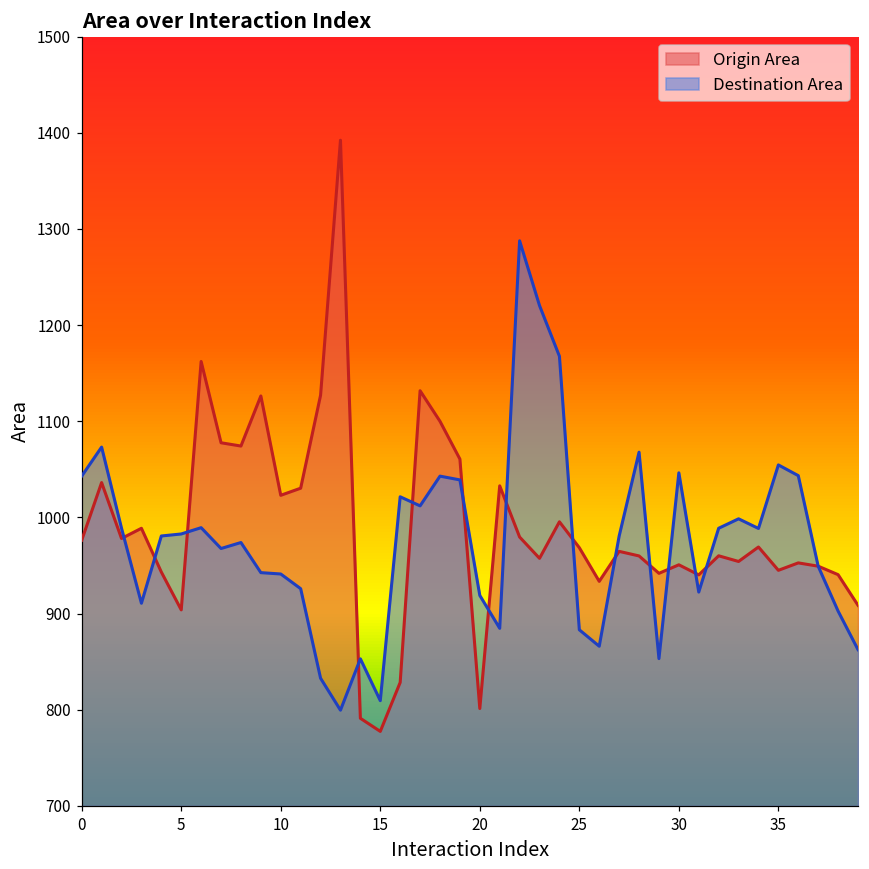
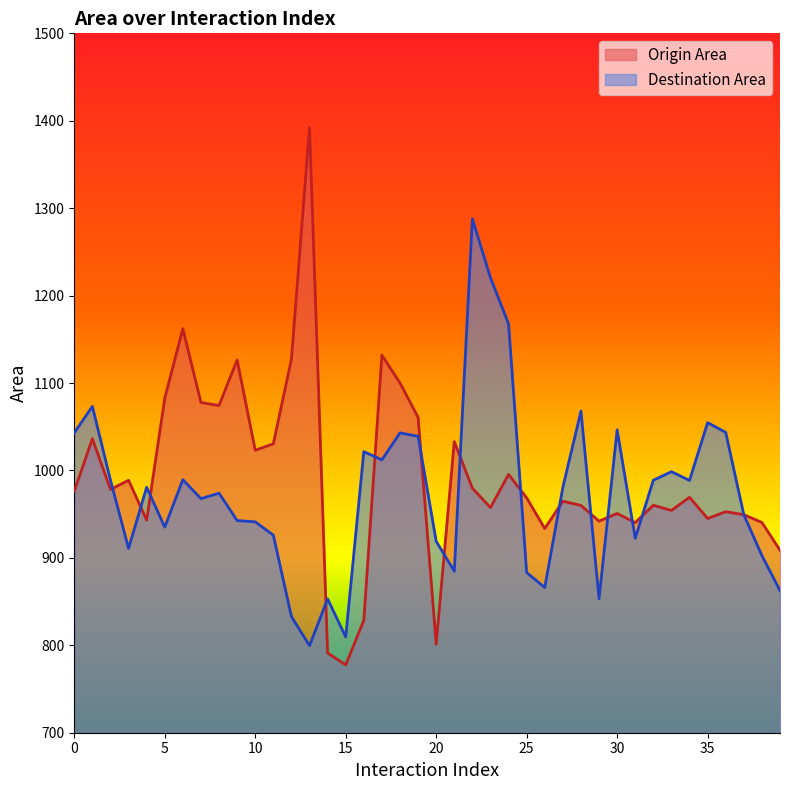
Origin Area, 5: 900 -> 1080
Destination Area, 5: 980 -> 940
